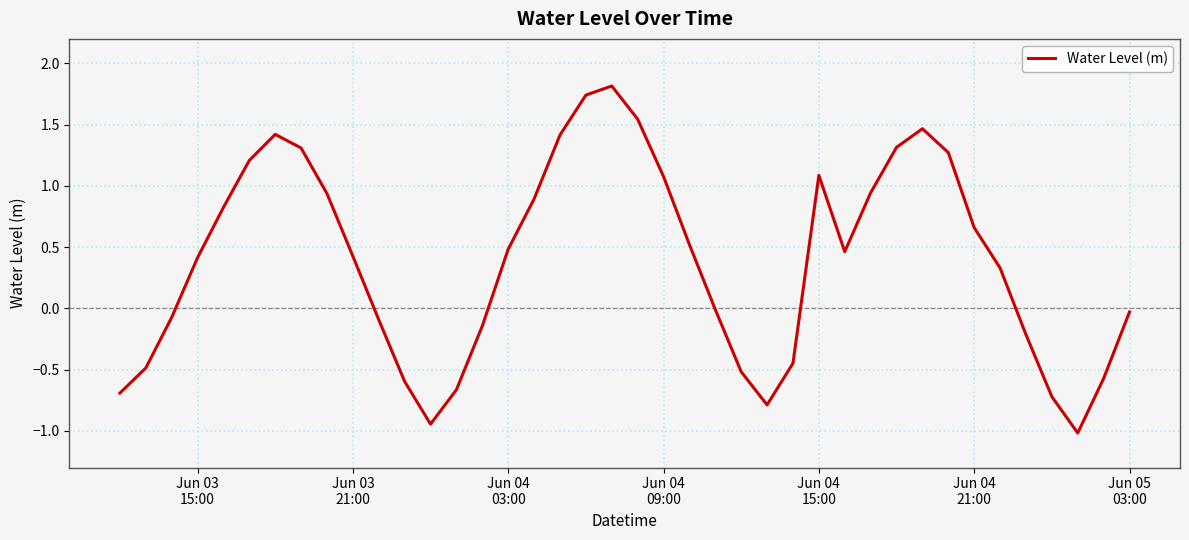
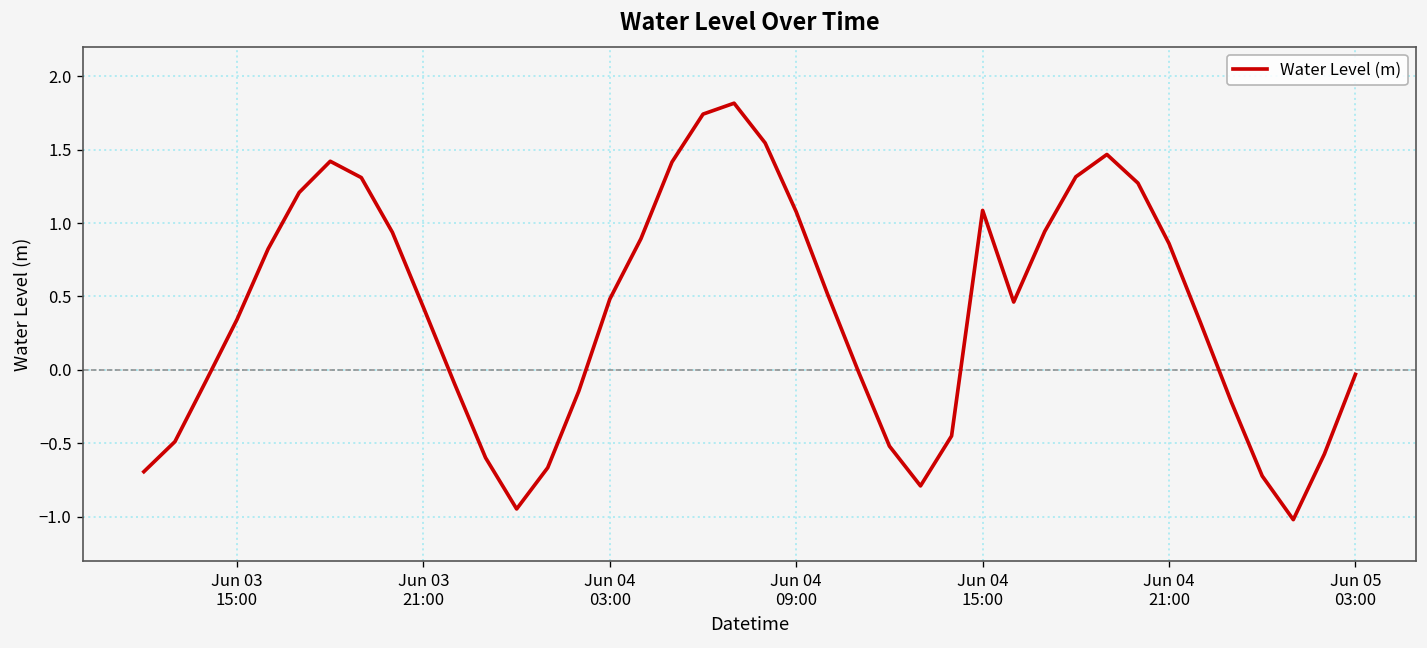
Jun 03 15:00: 0.41 -> 0.34
Jun 04 21:00: 0.66 -> 0.86
